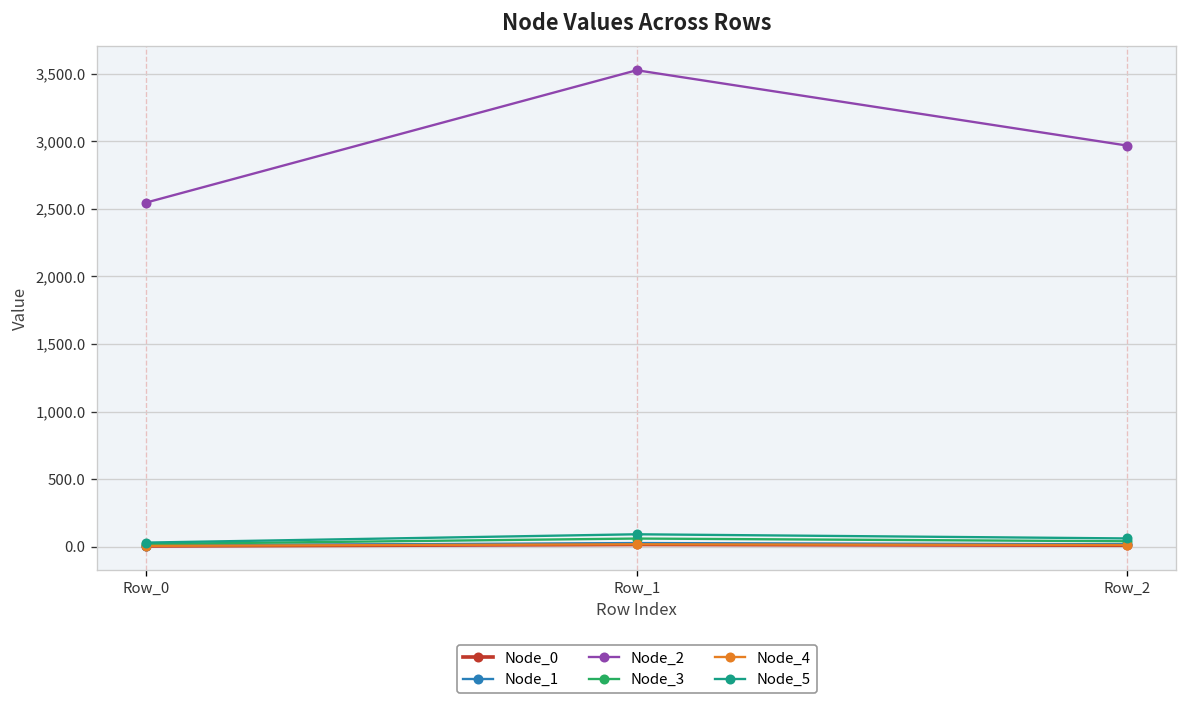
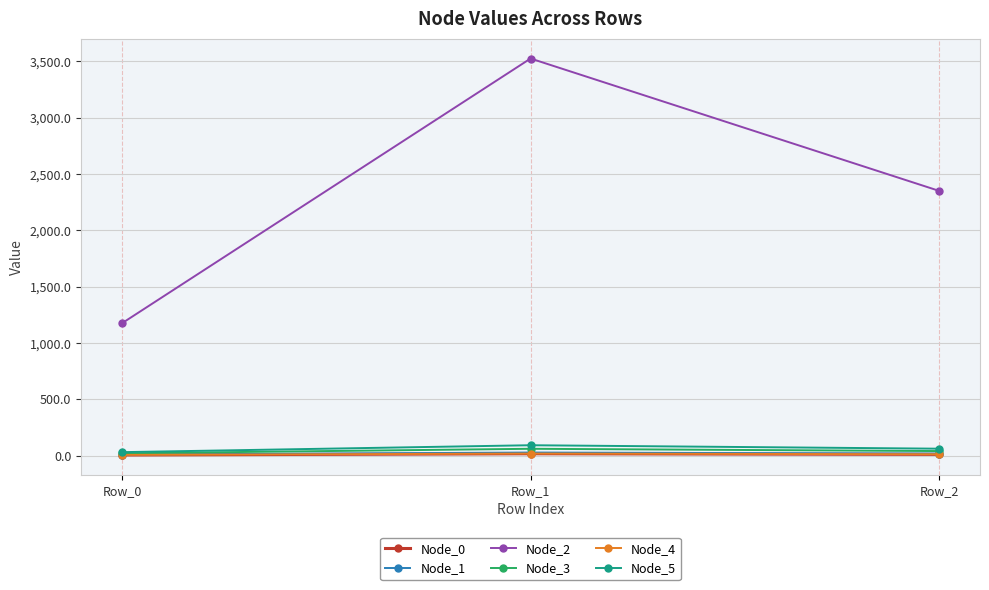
Node_2, Row_0: 2,550 -> 1,180
Node_2, Row_2: 2,970 -> 2,350
